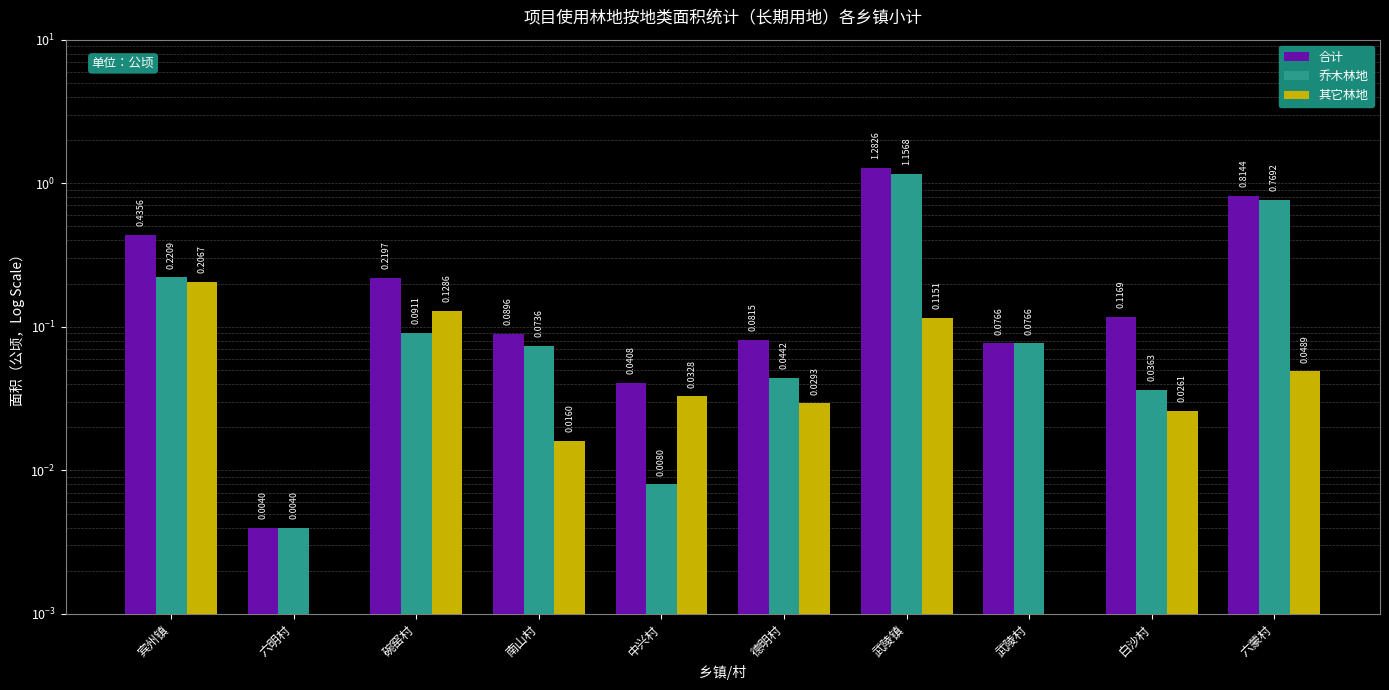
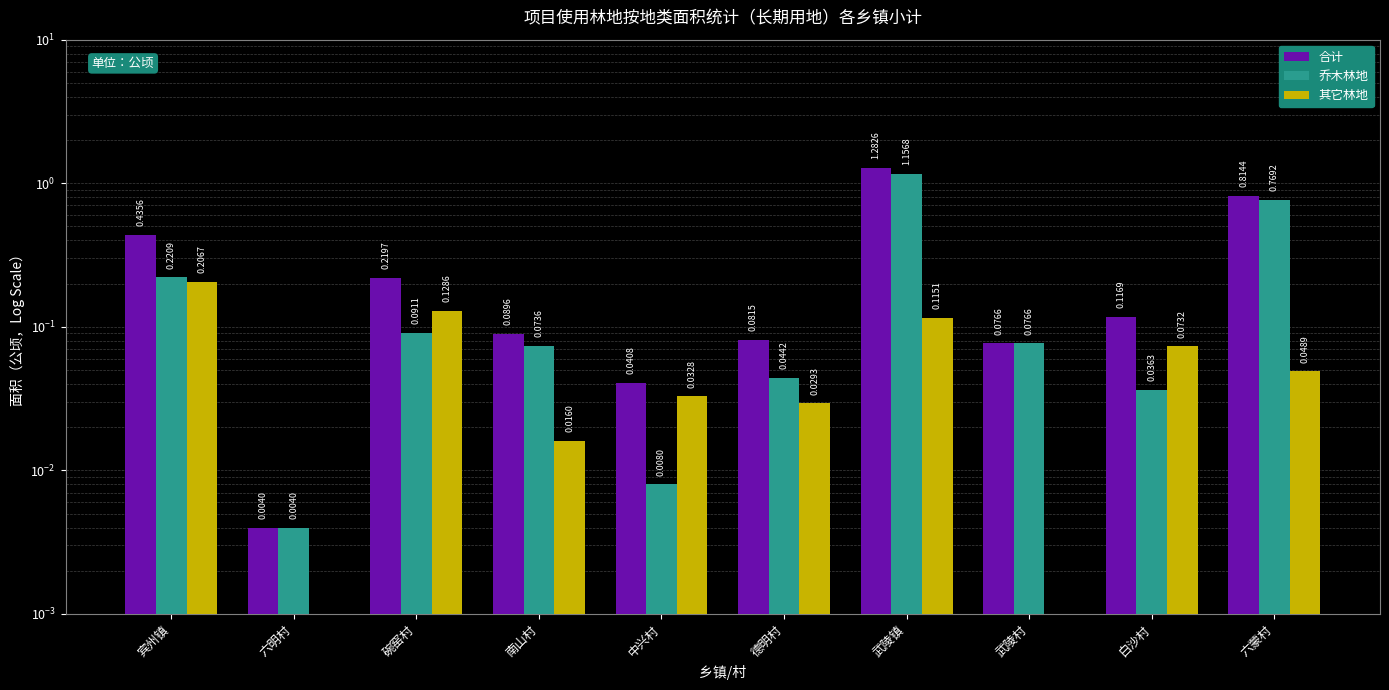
其它林地, 白沙村: 0.0261 -> 0.0732
